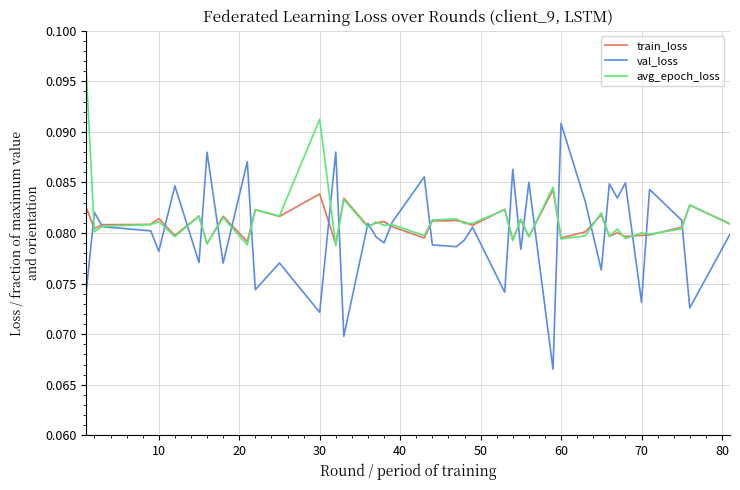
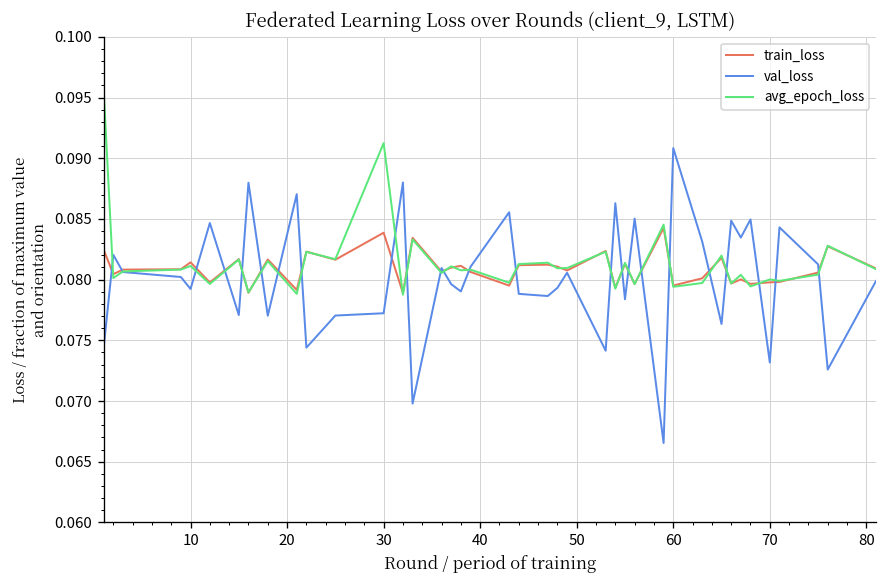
val_loss, 10: 0.0782 -> 0.0792
val_loss, 30: 0.0722 -> 0.0772
